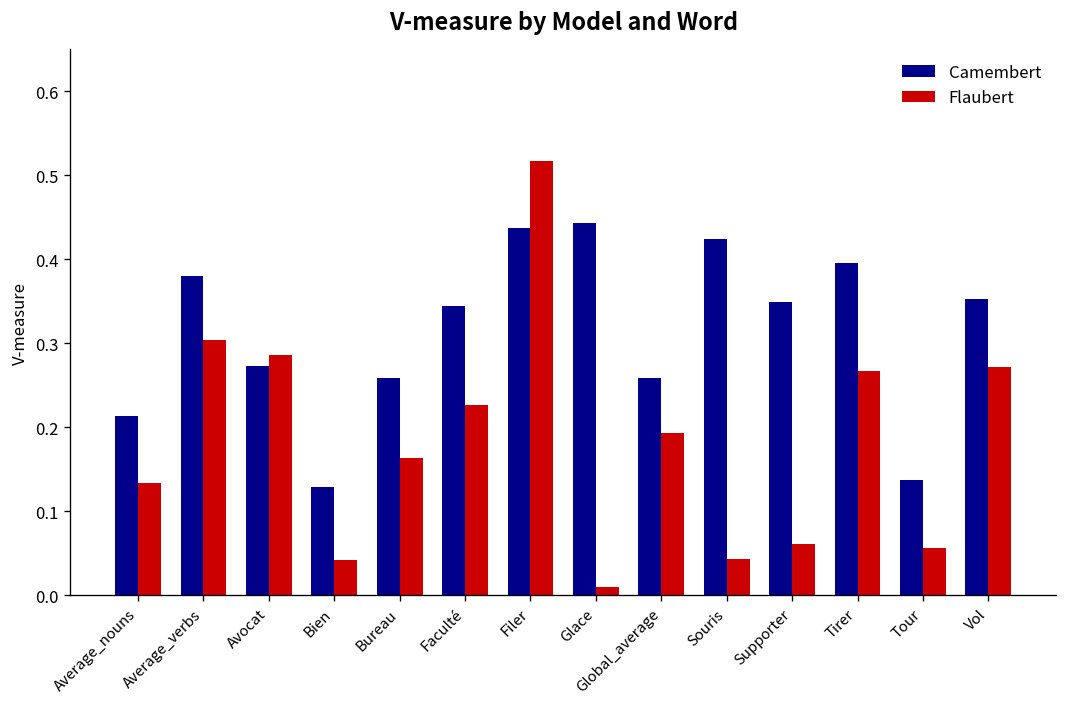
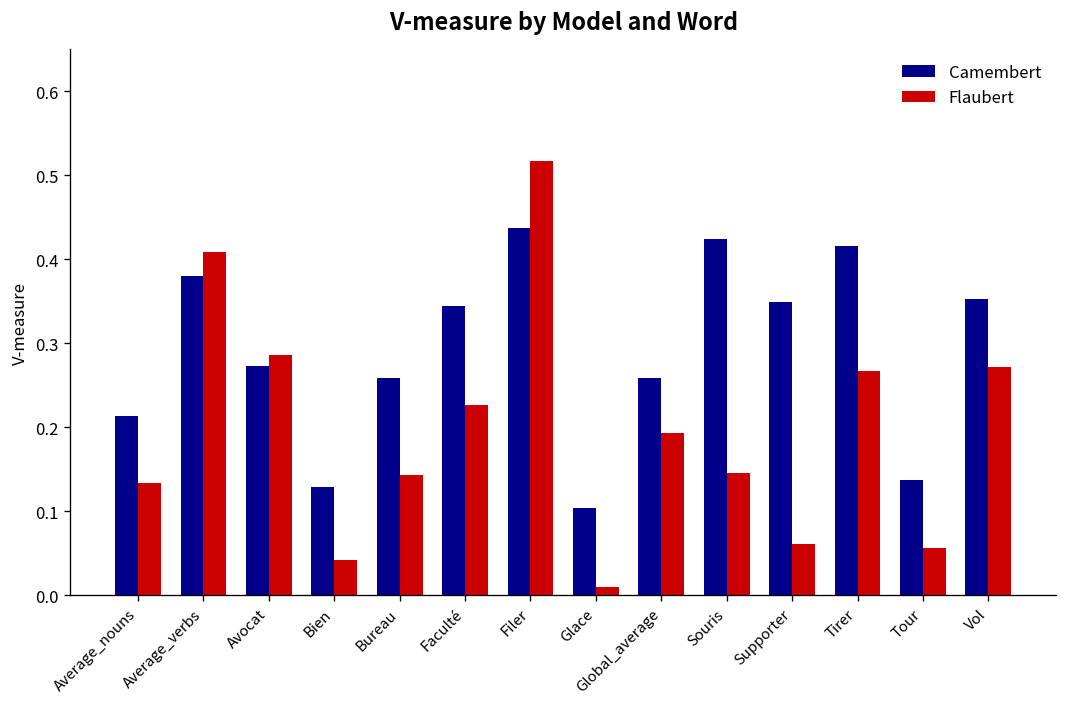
Flaubert, Average_verbs: 0.30 -> 0.41
Flaubert, Bureau: 0.16 -> 0.14
Camembert, Glace: 0.44 -> 0.10
Flaubert, Souris: 0.04 -> 0.15
Camembert, Tirer: 0.40 -> 0.42
